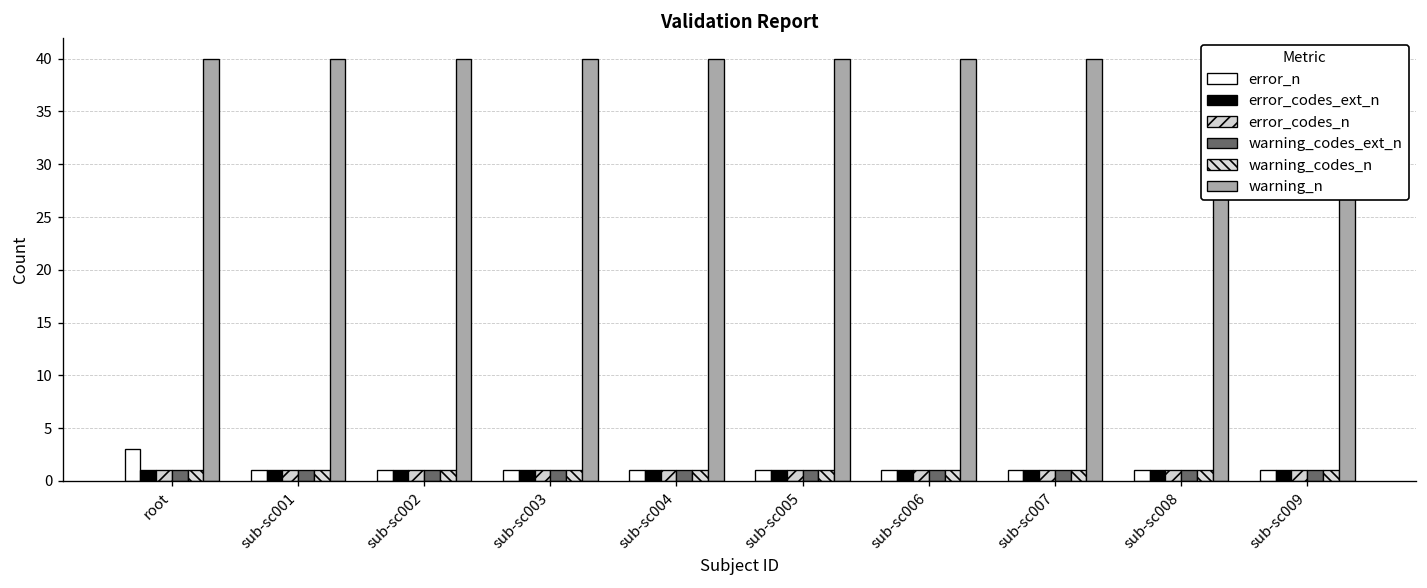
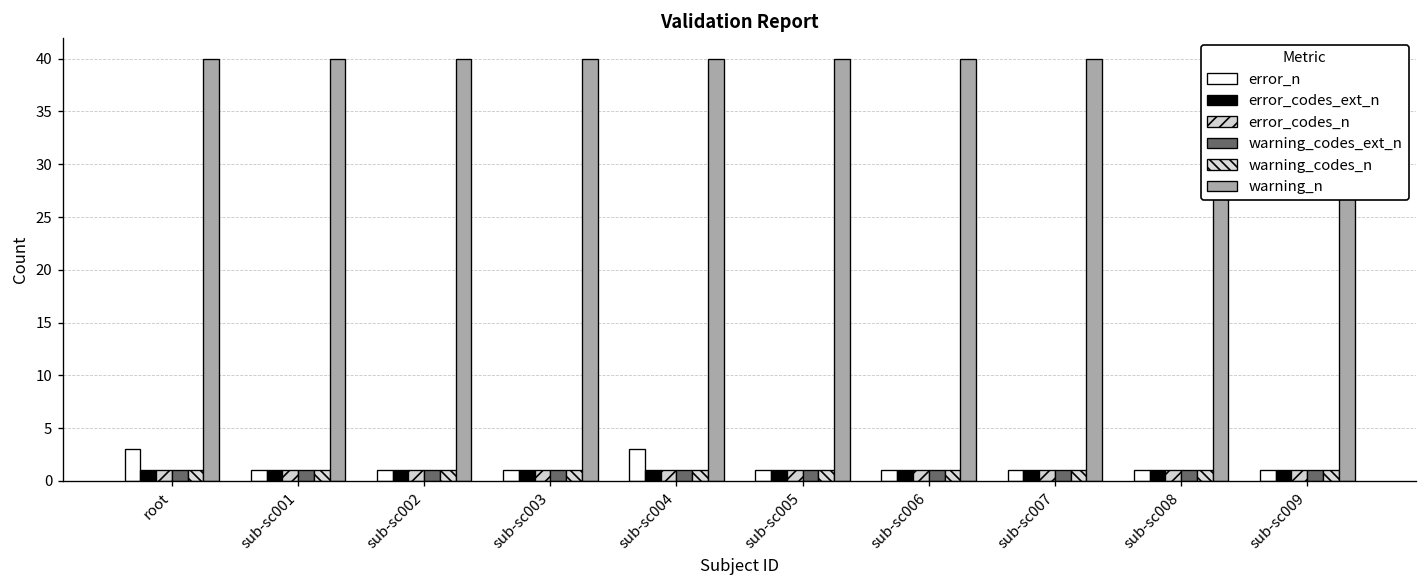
error_n, sub-sc004: 1 -> 3
